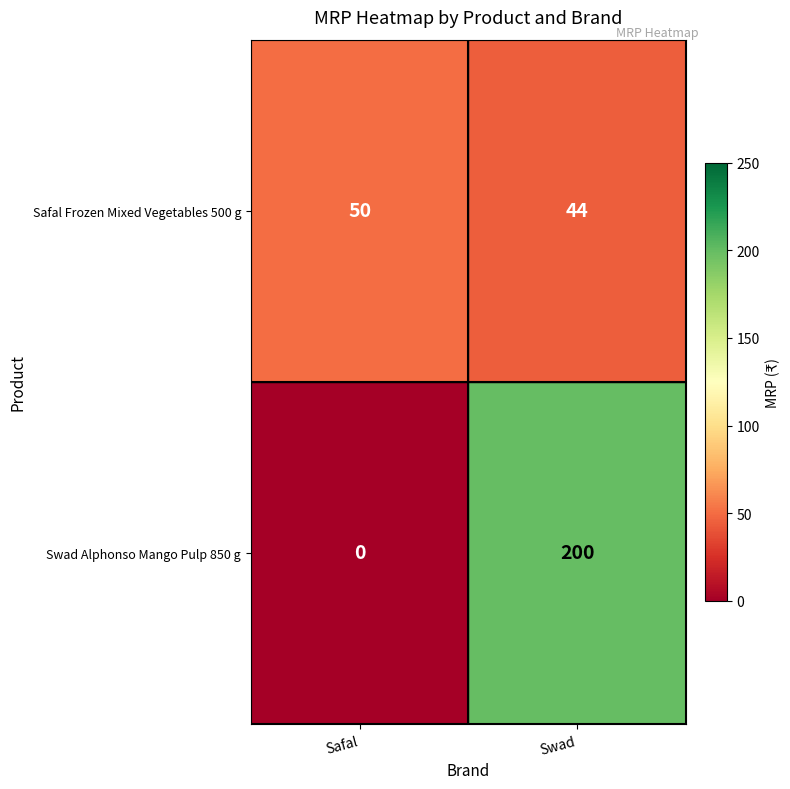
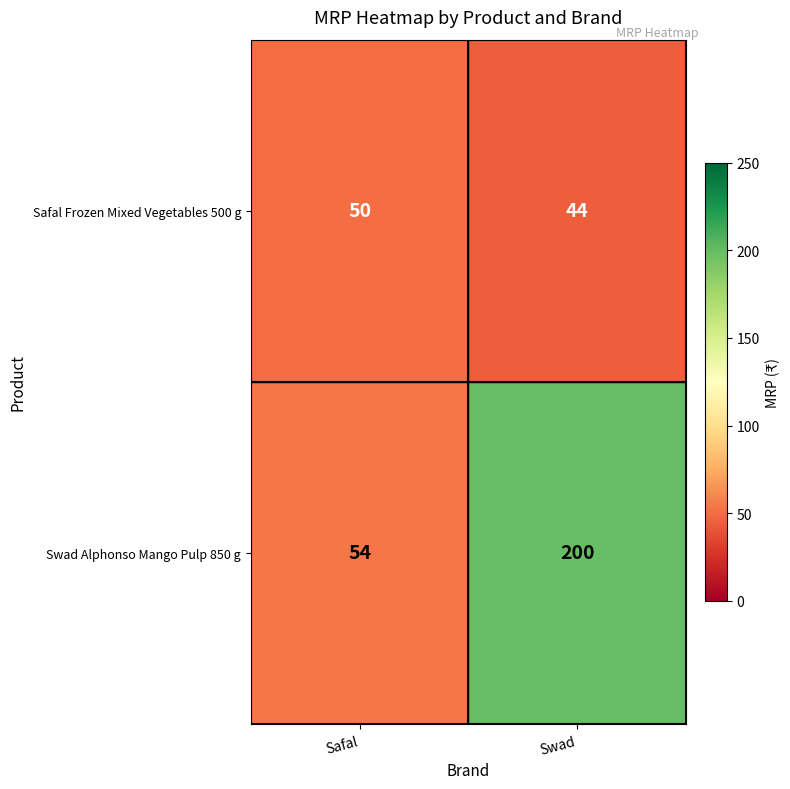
Swad Alphonso Mango Pulp 850 g, Safal: 0 -> 54
